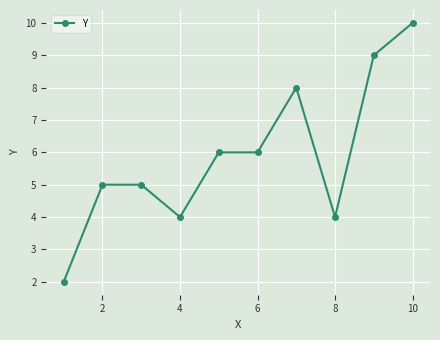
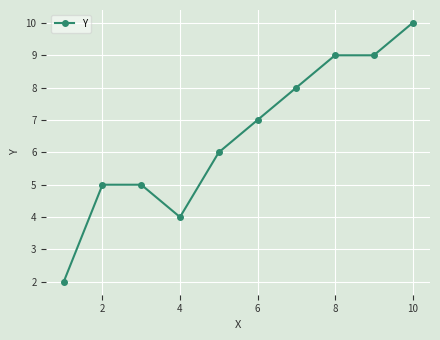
6: 6 -> 7
8: 4 -> 9
